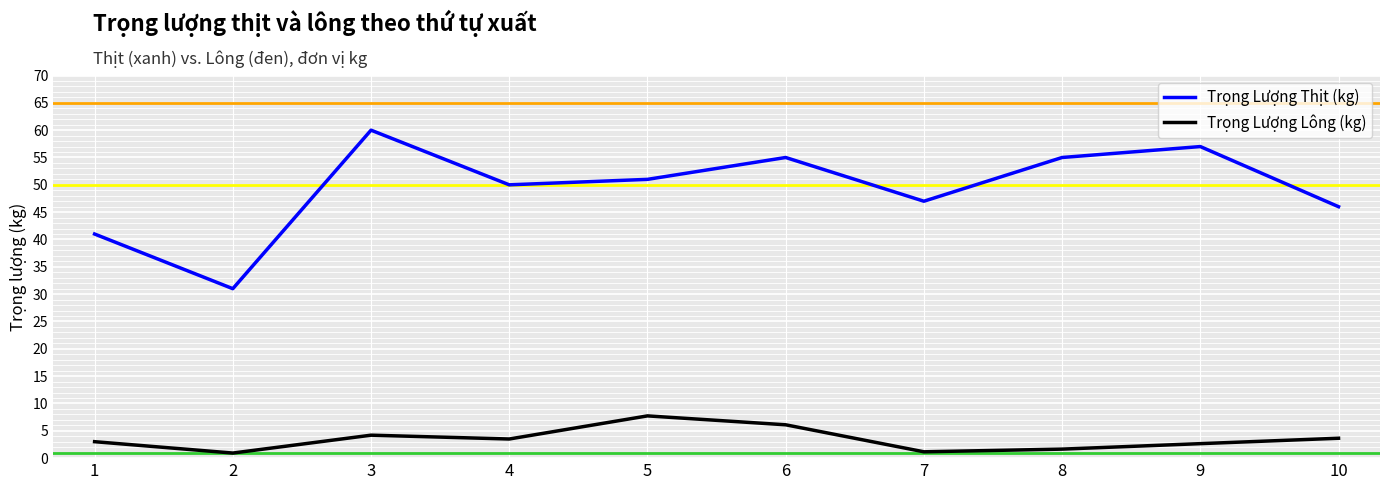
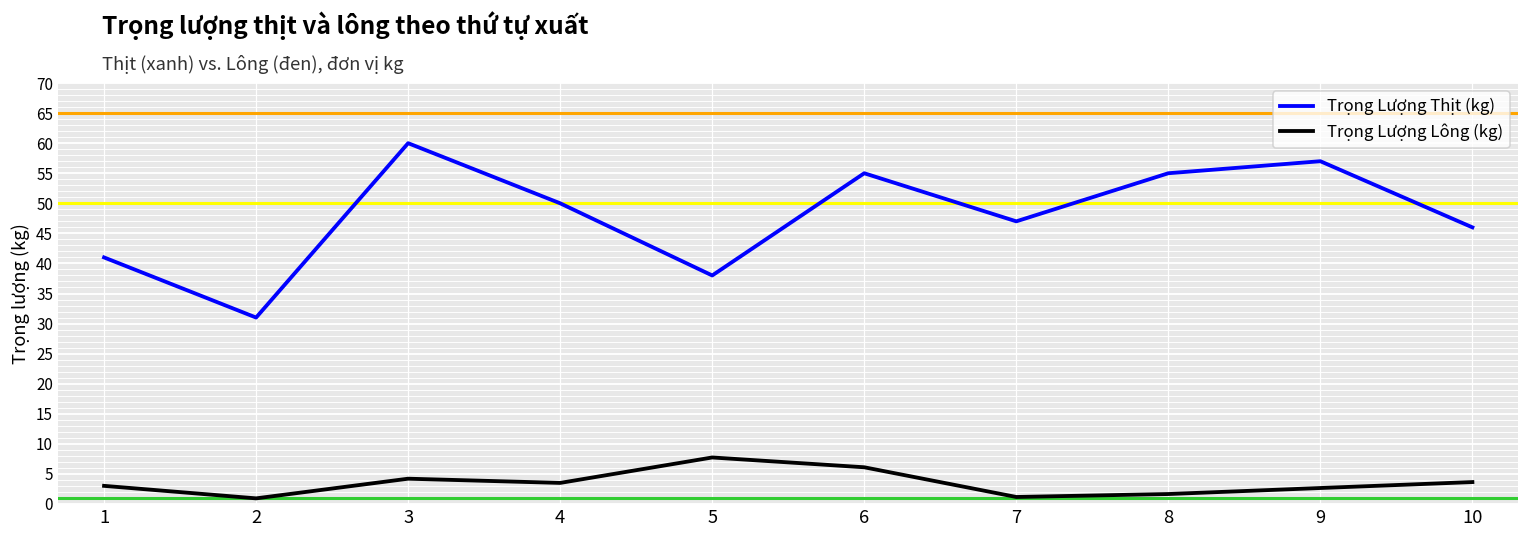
Trọng Lượng Thịt (kg), 5: 51 -> 38
